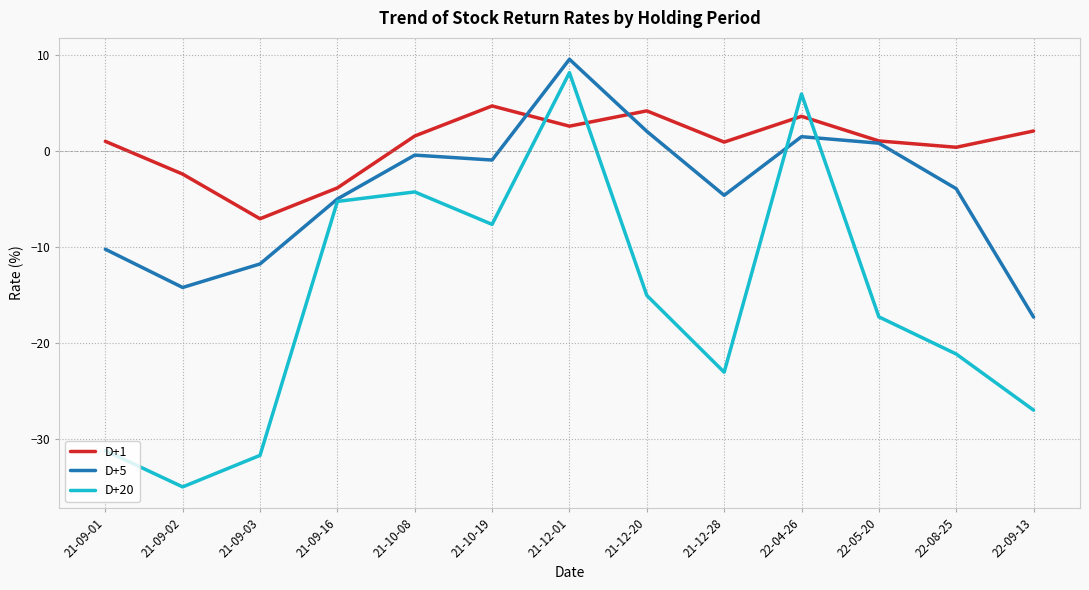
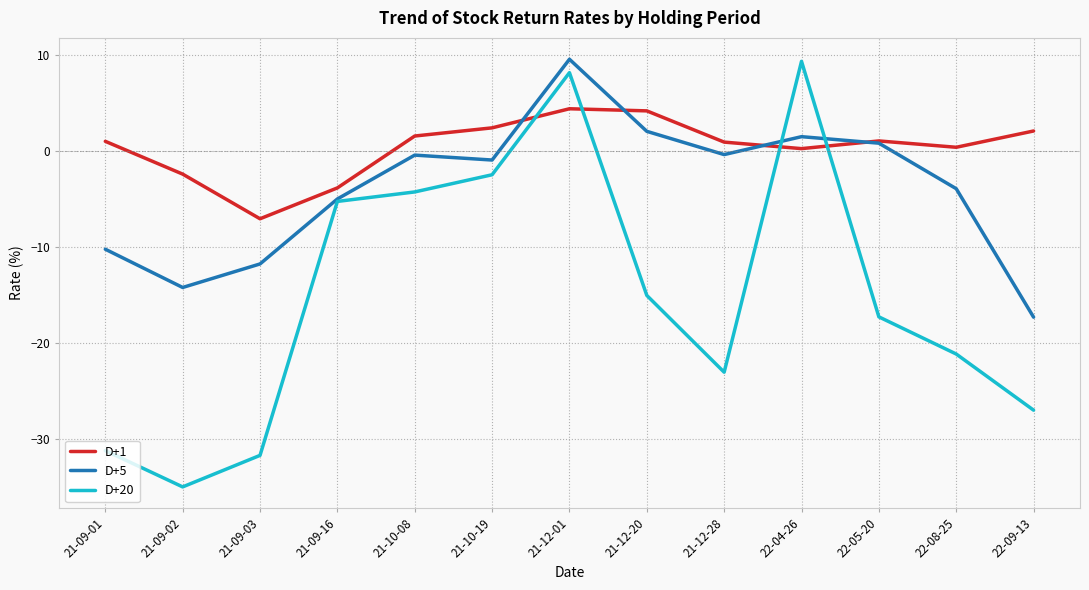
D+1, 21-10-19: 5 -> 2
D+20, 21-10-19: -8 -> -2
D+1, 21-12-01: 3 -> 4
D+5, 21-12-28: -5 -> 0
D+1, 22-04-26: 4 -> 0
D+20, 22-04-26: 6 -> 9
